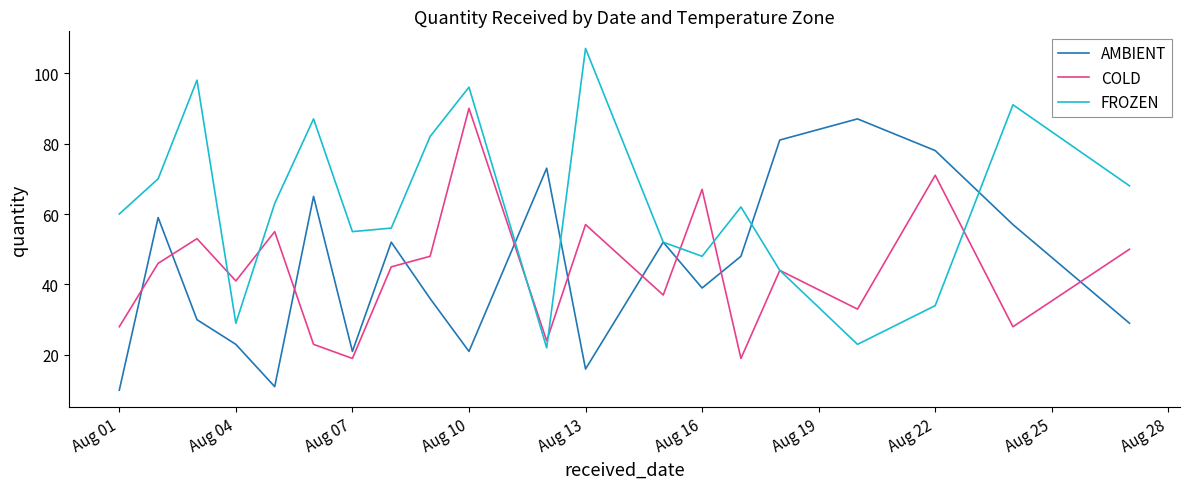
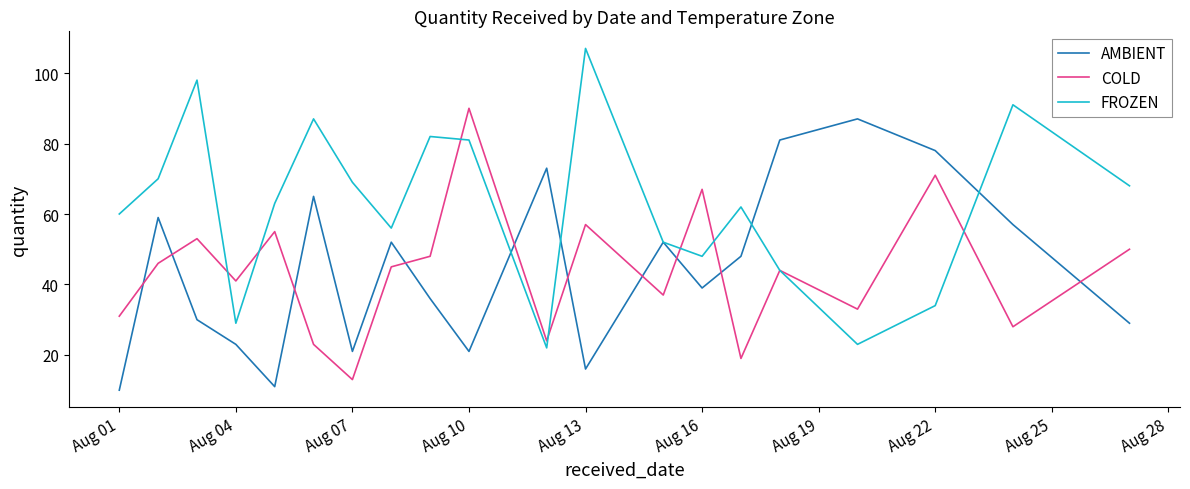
COLD, Aug 01: 28 -> 31
COLD, Aug 07: 19 -> 13
FROZEN, Aug 07: 55 -> 69
FROZEN, Aug 10: 96 -> 81
